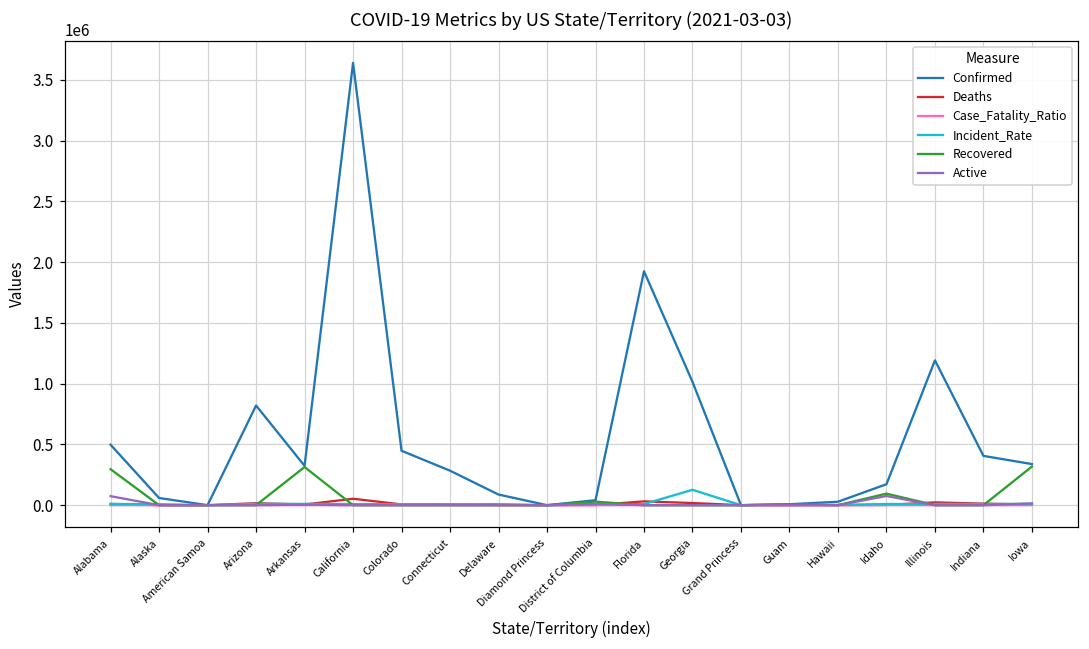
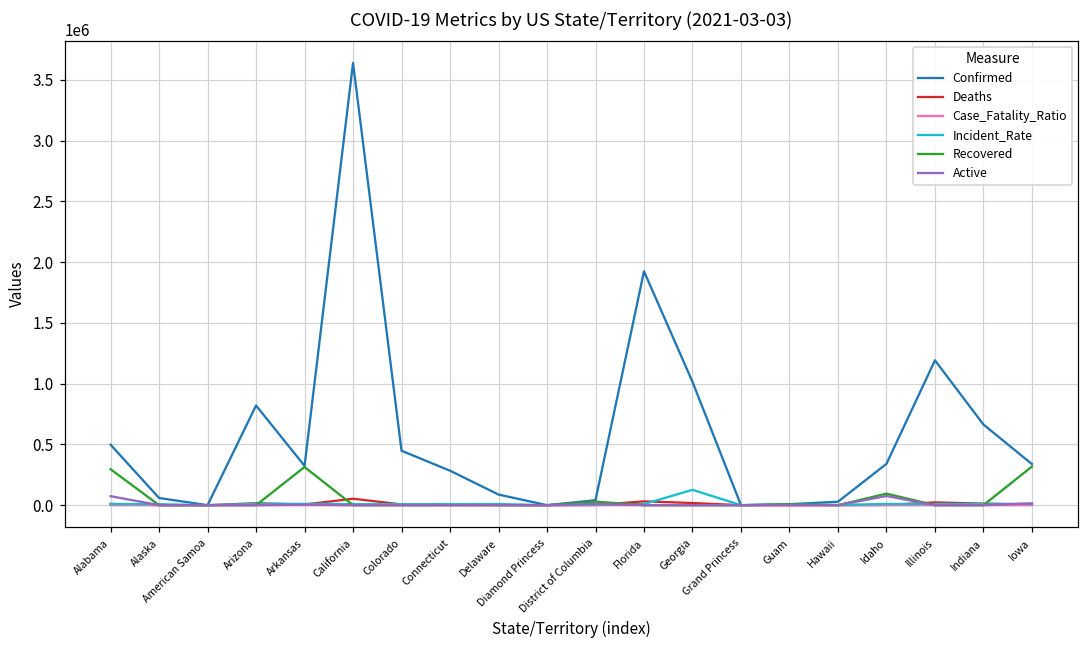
Confirmed, Idaho: 170000 -> 340000
Confirmed, Indiana: 410000 -> 660000
